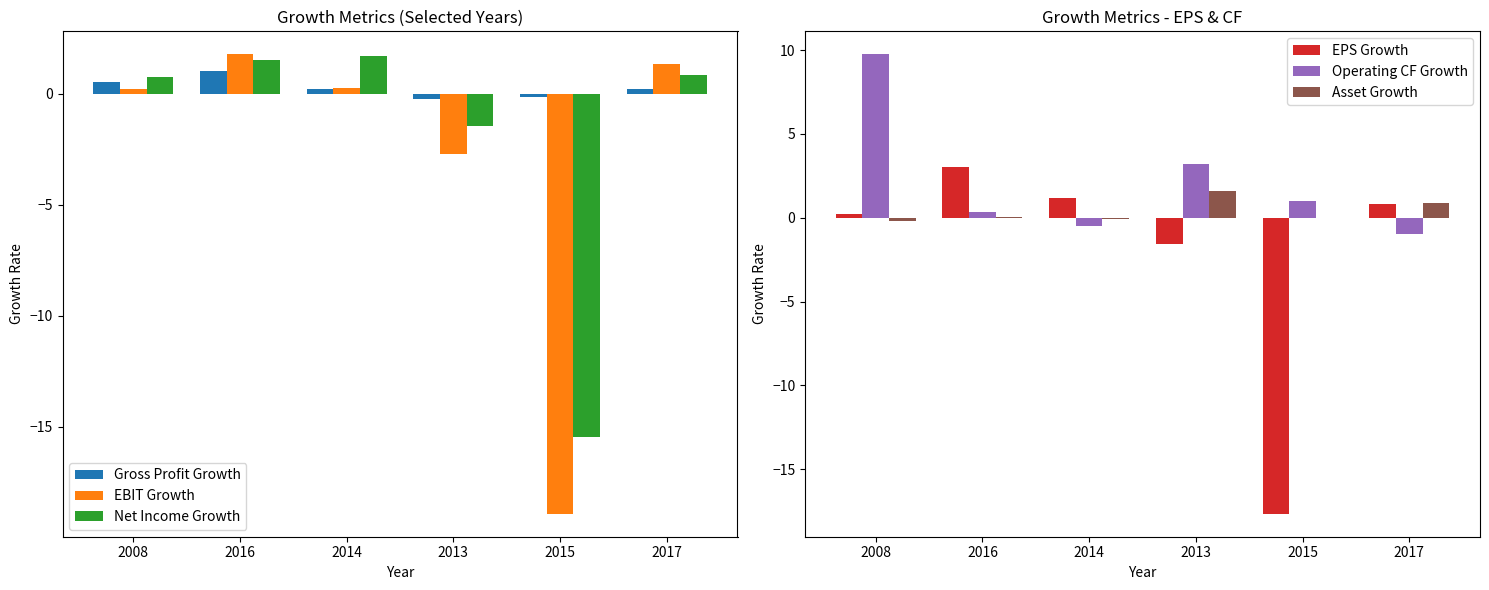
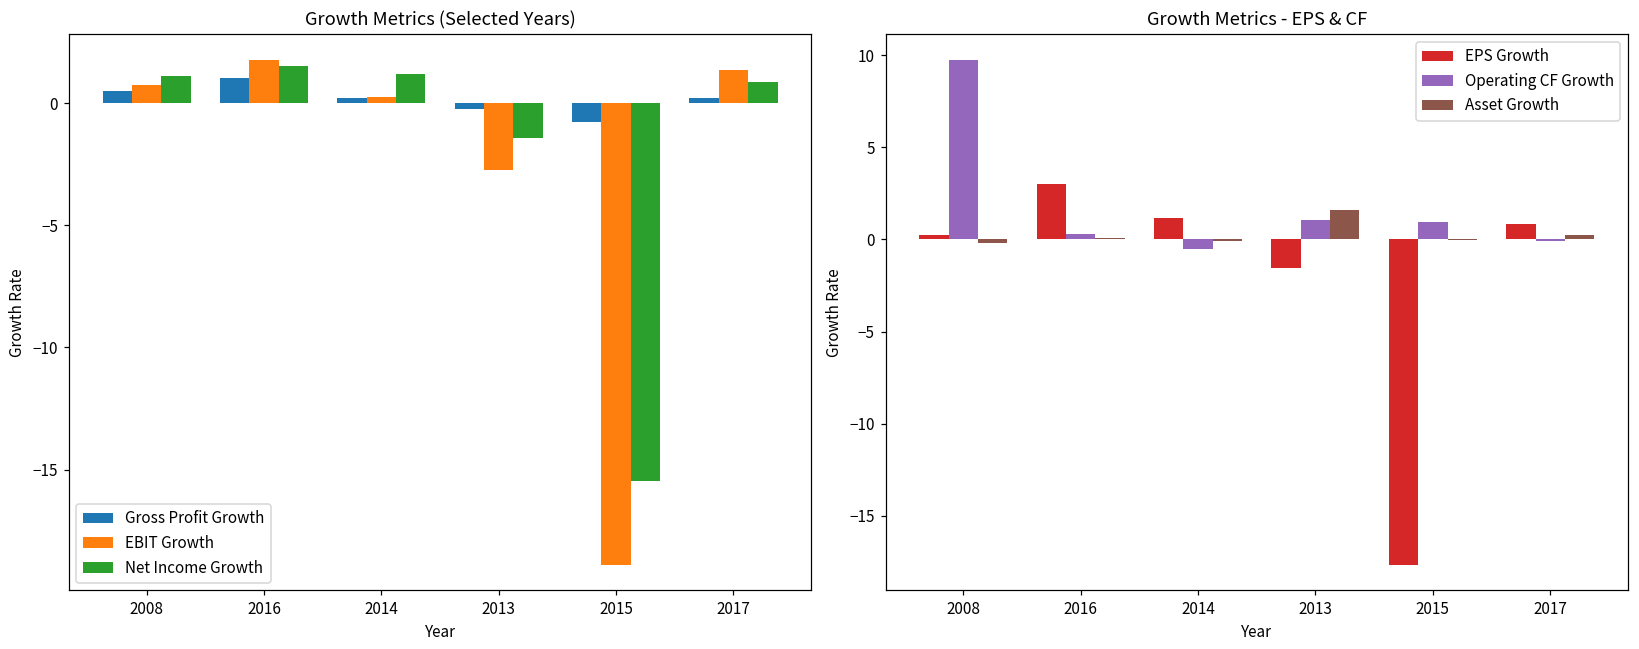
Growth Metrics (Selected Years), EBIT Growth, 2008: 0.2 -> 0.7
Growth Metrics (Selected Years), Net Income Growth, 2008: 0.7 -> 1.1
Growth Metrics (Selected Years), Net Income Growth, 2014: 1.7 -> 1.2
Growth Metrics (Selected Years), Gross Profit Growth, 2015: -0.1 -> -0.8
Growth Metrics - EPS & CF, Operating CF Growth, 2013: 3.2 -> 1.0
Growth Metrics - EPS & CF, Operating CF Growth, 2017: -1.0 -> -0.1
Growth Metrics - EPS & CF, Asset Growth, 2017: 0.9 -> 0.2
